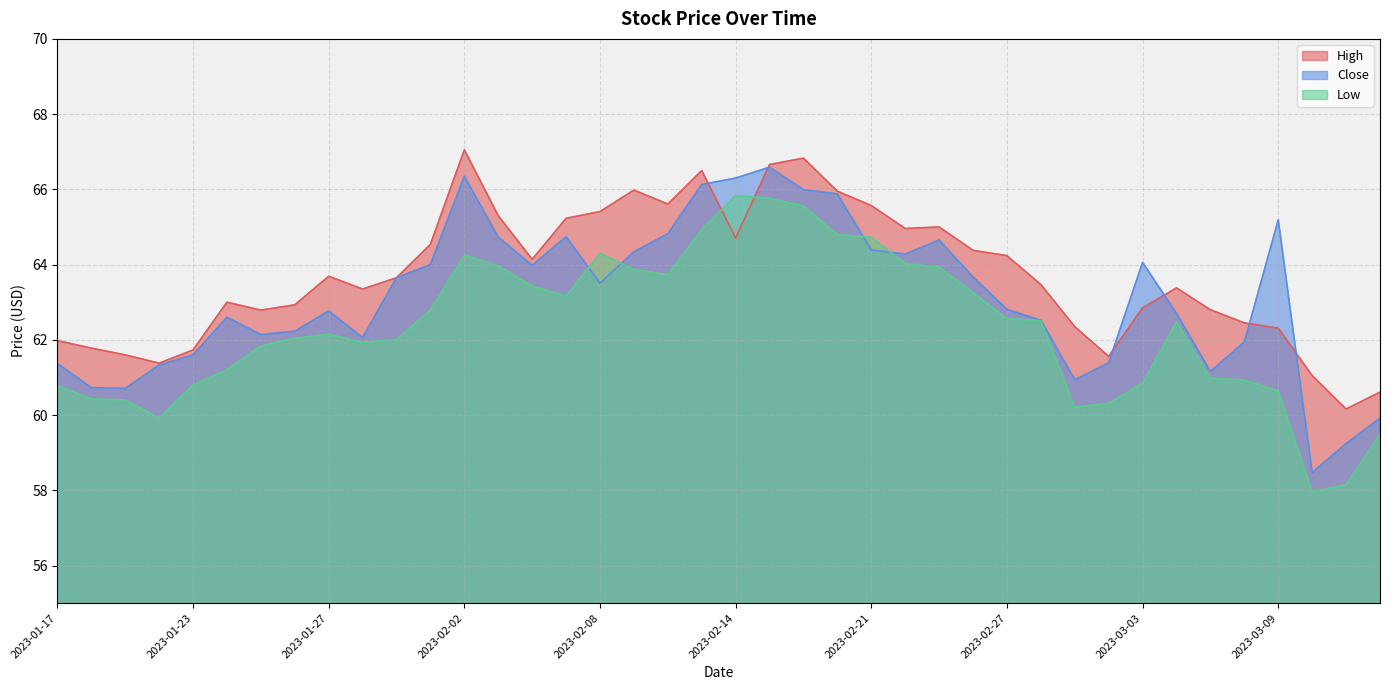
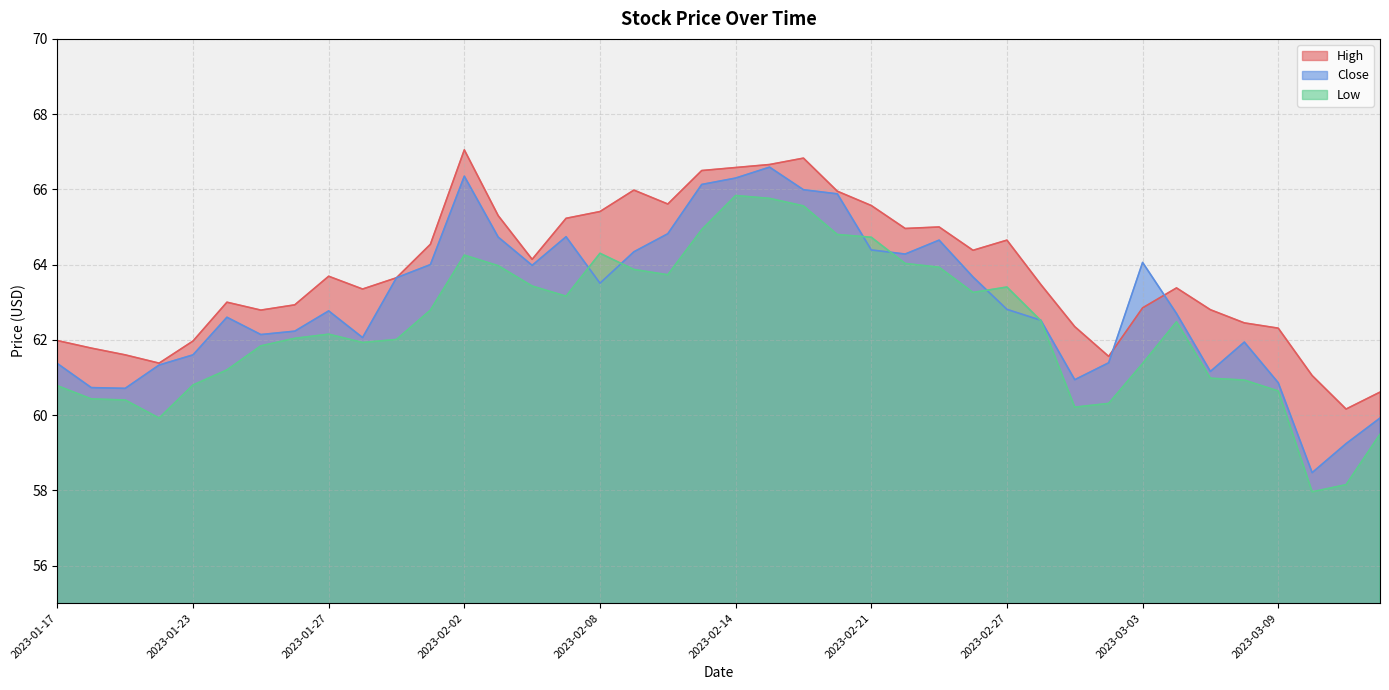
High, 2023-01-23: 61.7 -> 62.0
High, 2023-02-14: 64.7 -> 66.6
High, 2023-02-27: 64.2 -> 64.7
Low, 2023-02-27: 62.6 -> 63.4
Low, 2023-03-03: 60.8 -> 61.4
Close, 2023-03-09: 65.2 -> 60.9
